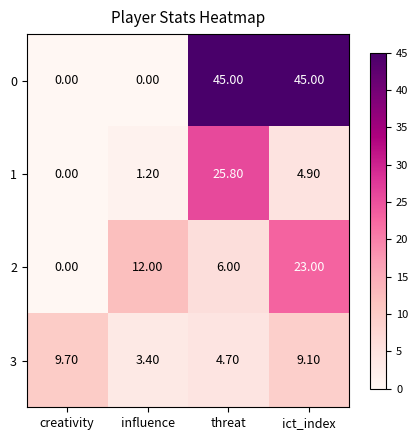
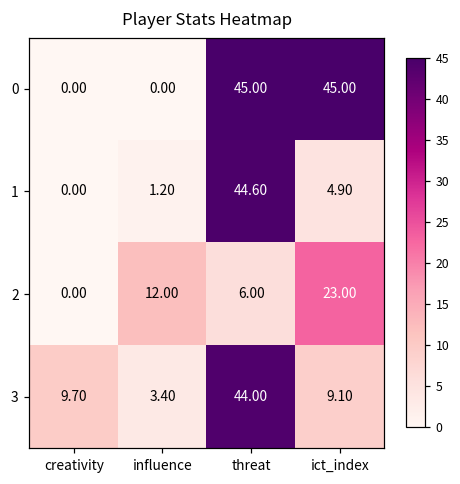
1, threat: 25.80 -> 44.60
3, threat: 4.70 -> 44.00
